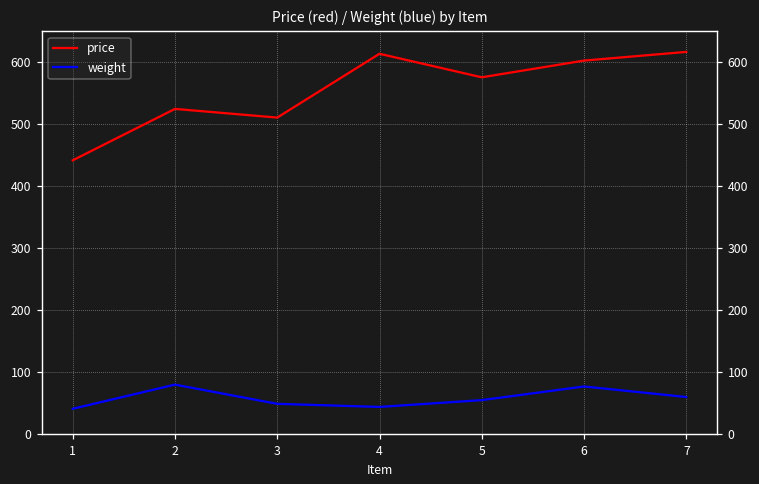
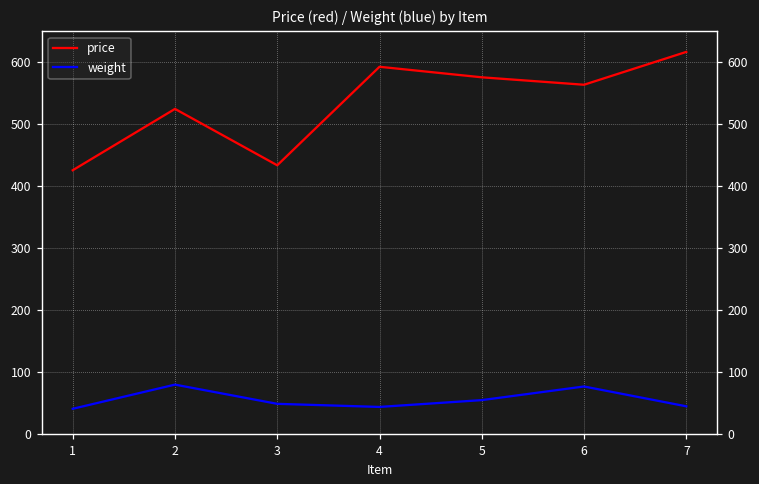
price, 1: 440 -> 430
price, 3: 510 -> 430
price, 4: 610 -> 590
price, 6: 600 -> 560
weight, 7: 60 -> 50
